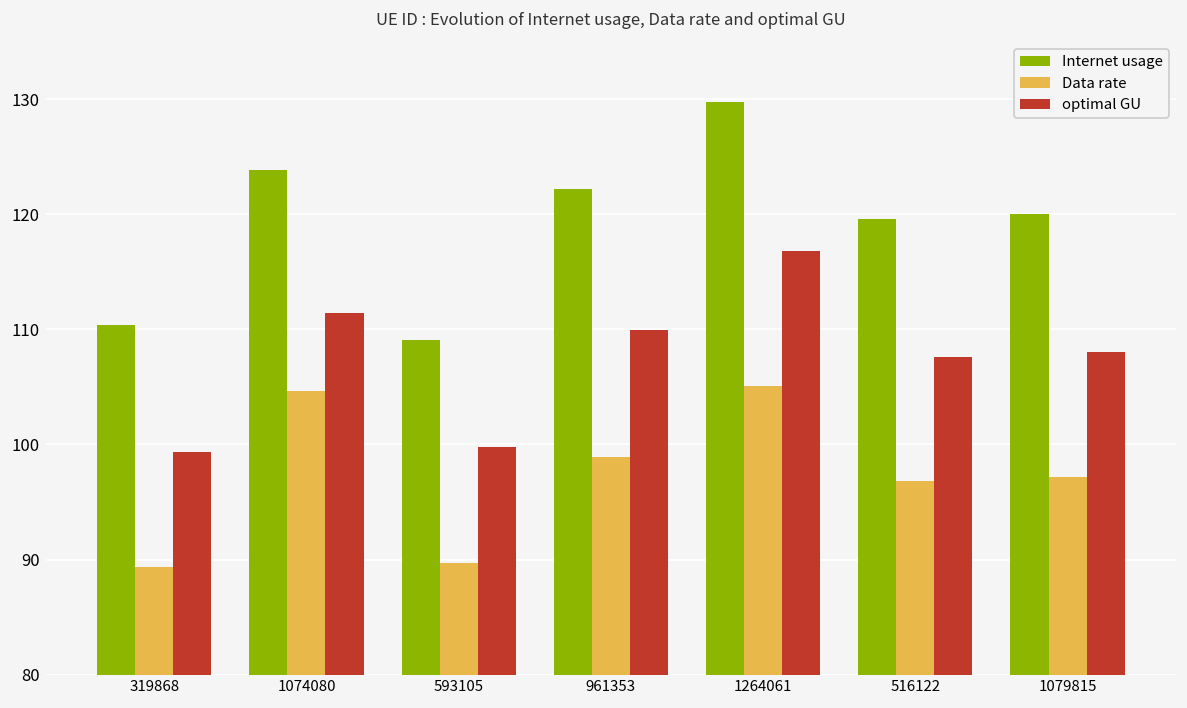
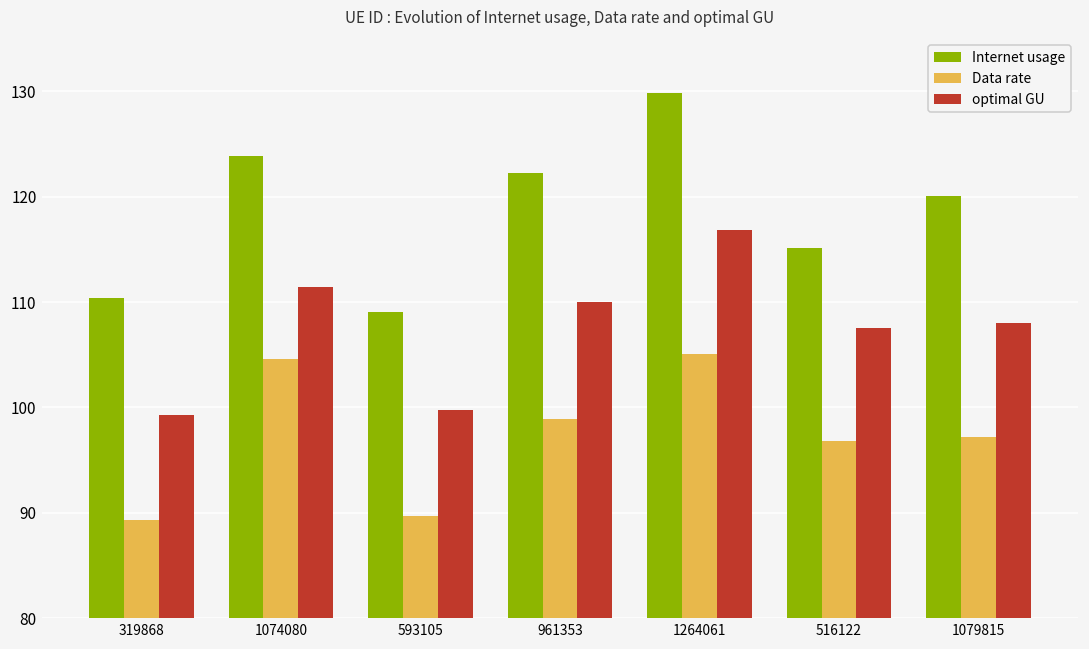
Internet usage, 516122: 120 -> 115
